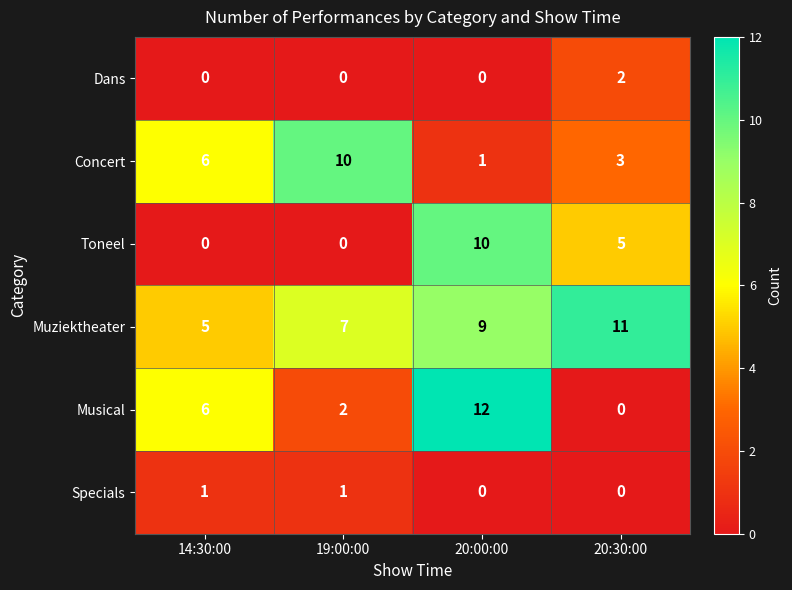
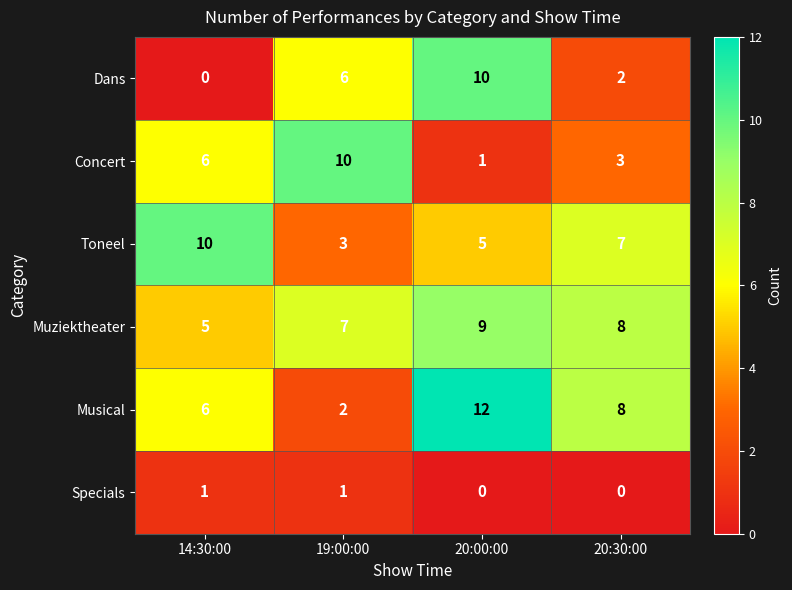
Dans, 19:00:00: 0 -> 6
Dans, 20:00:00: 0 -> 10
Toneel, 14:30:00: 0 -> 10
Toneel, 19:00:00: 0 -> 3
Toneel, 20:00:00: 10 -> 5
Toneel, 20:30:00: 5 -> 7
Muziektheater, 20:30:00: 11 -> 8
Musical, 20:30:00: 0 -> 8
